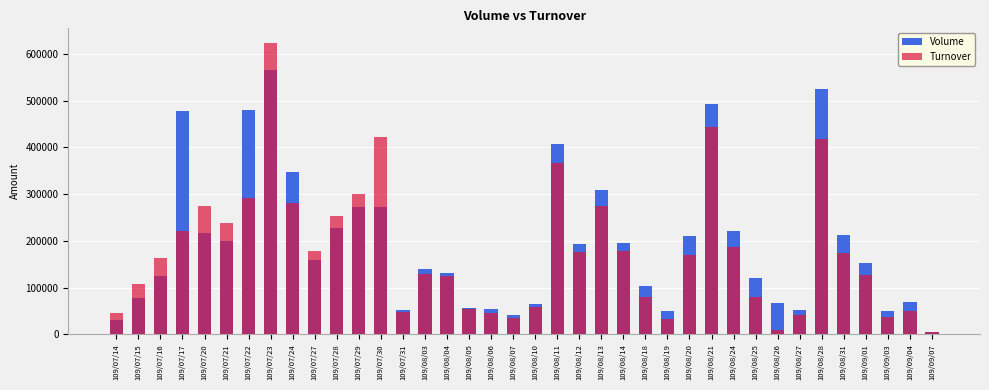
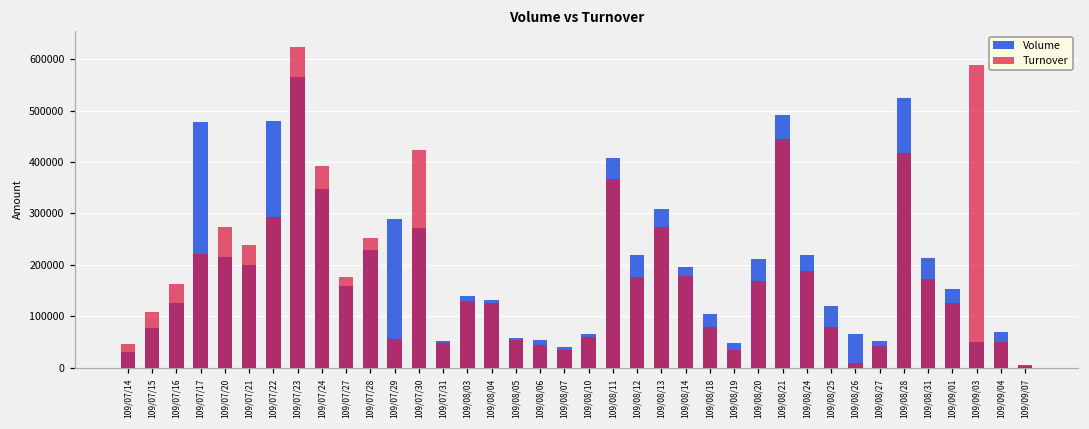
Turnover, 109/07/24: 280000 -> 390000
Volume, 109/07/29: 270000 -> 290000
Turnover, 109/07/29: 300000 -> 60000
Volume, 109/08/12: 190000 -> 220000
Turnover, 109/09/03: 40000 -> 590000
